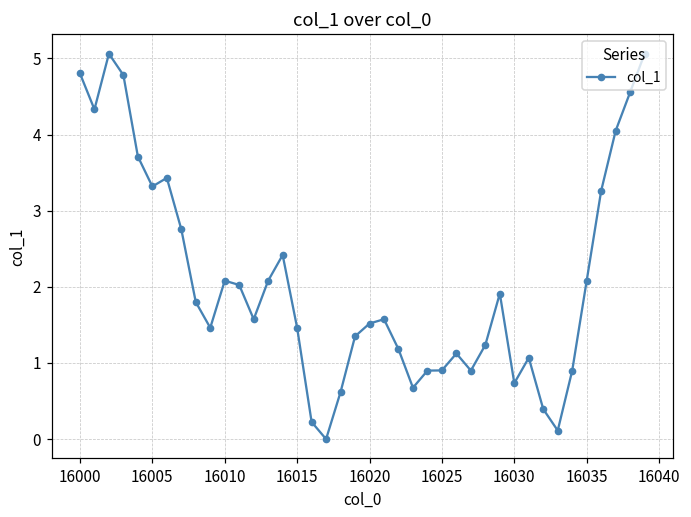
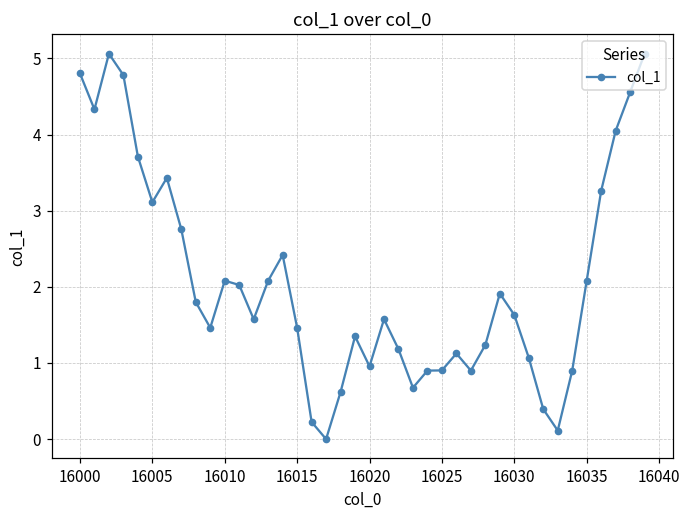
16005: 3.3 -> 3.1
16020: 1.5 -> 1.0
16030: 0.7 -> 1.6
